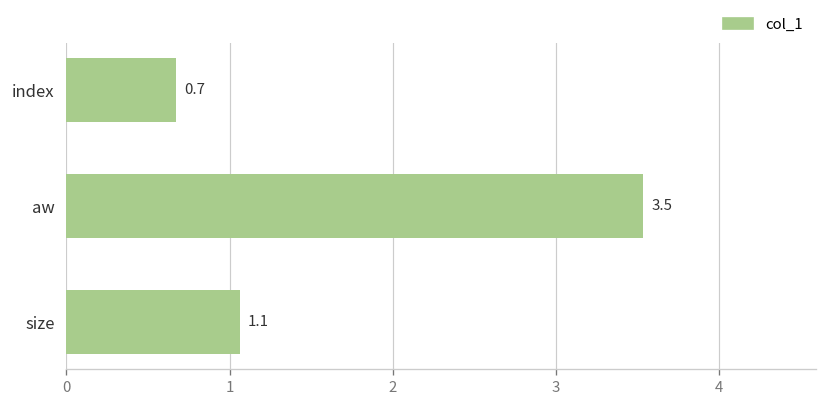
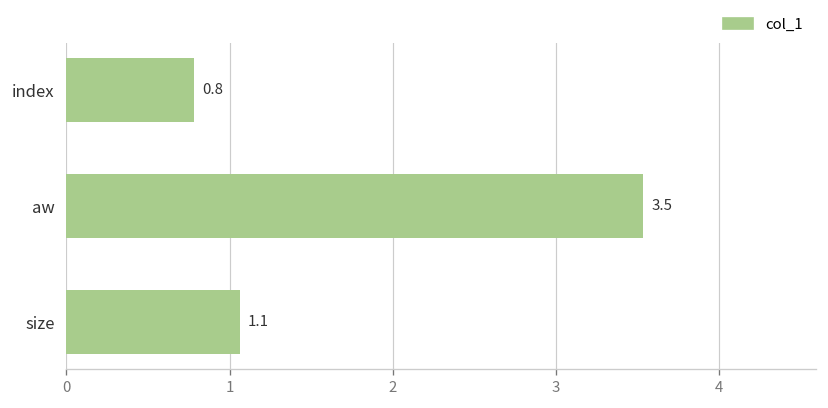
index: 0.7 -> 0.8
